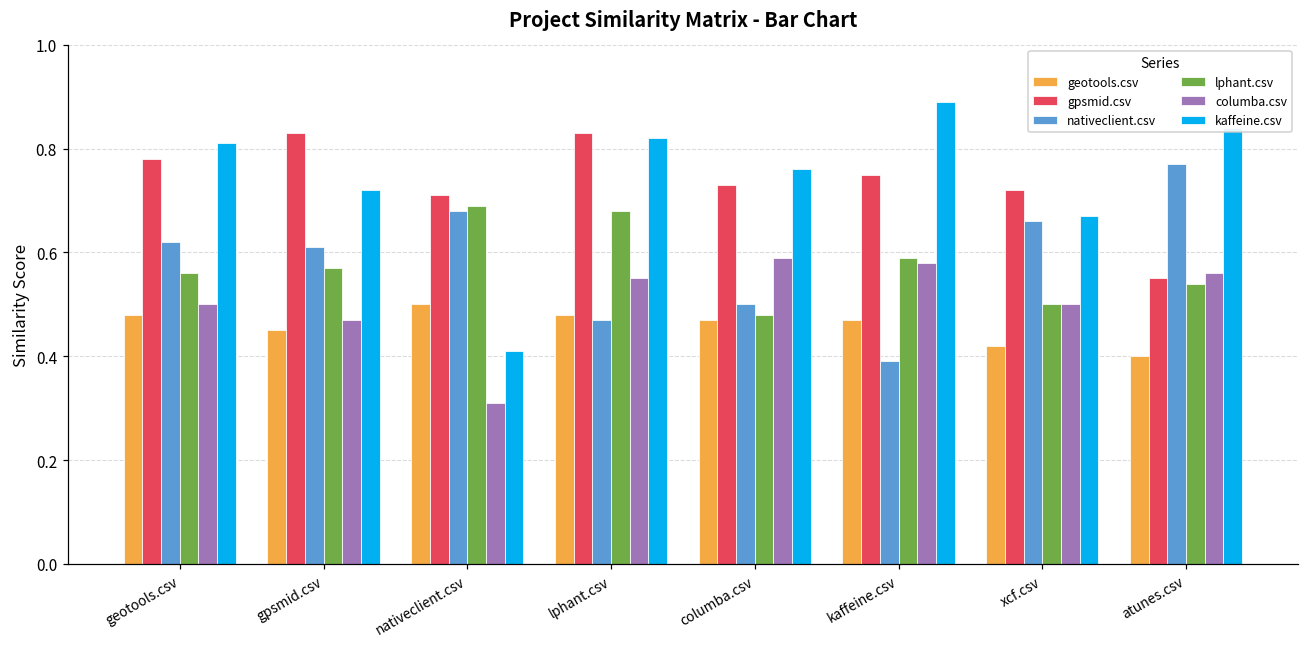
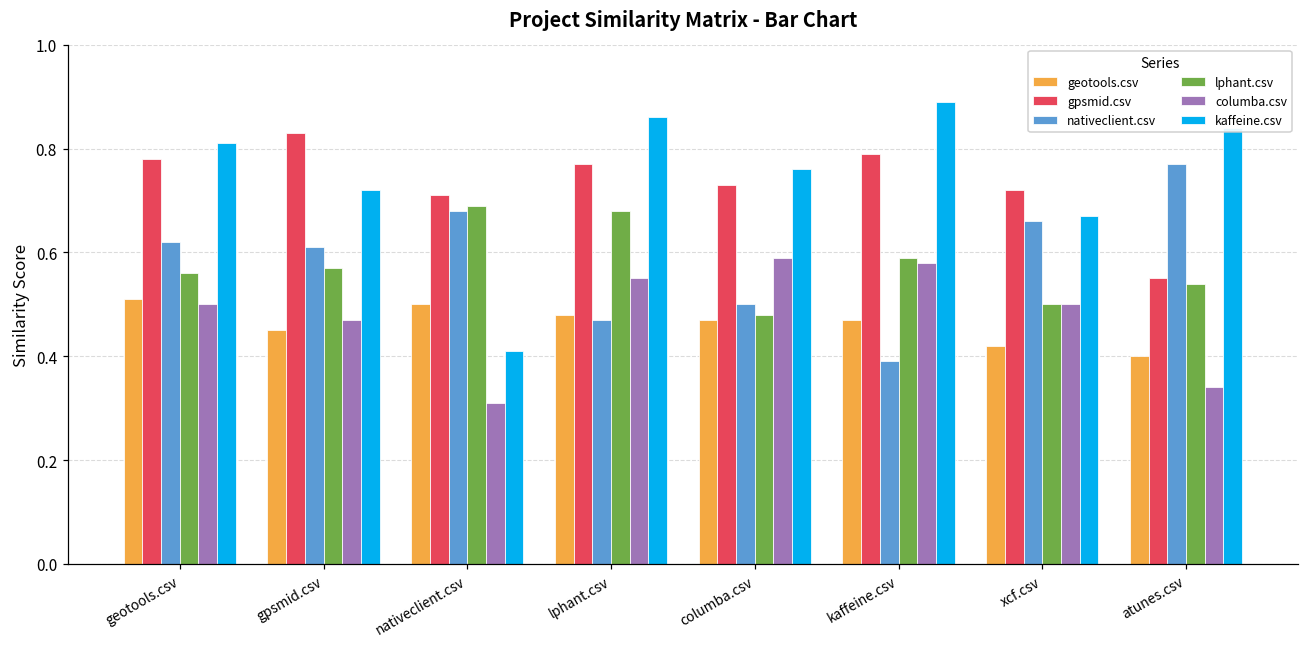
geotools.csv, geotools.csv: 0.48 -> 0.51
gpsmid.csv, lphant.csv: 0.83 -> 0.77
kaffeine.csv, lphant.csv: 0.82 -> 0.86
gpsmid.csv, kaffeine.csv: 0.75 -> 0.79
columba.csv, atunes.csv: 0.56 -> 0.34
